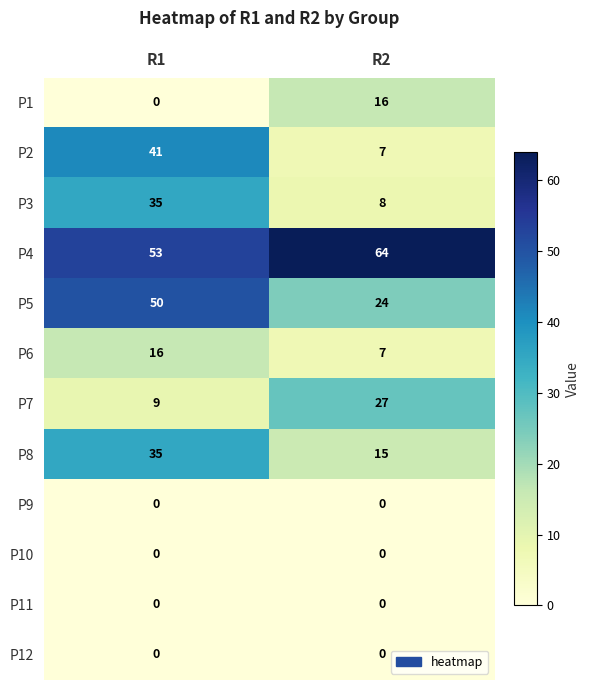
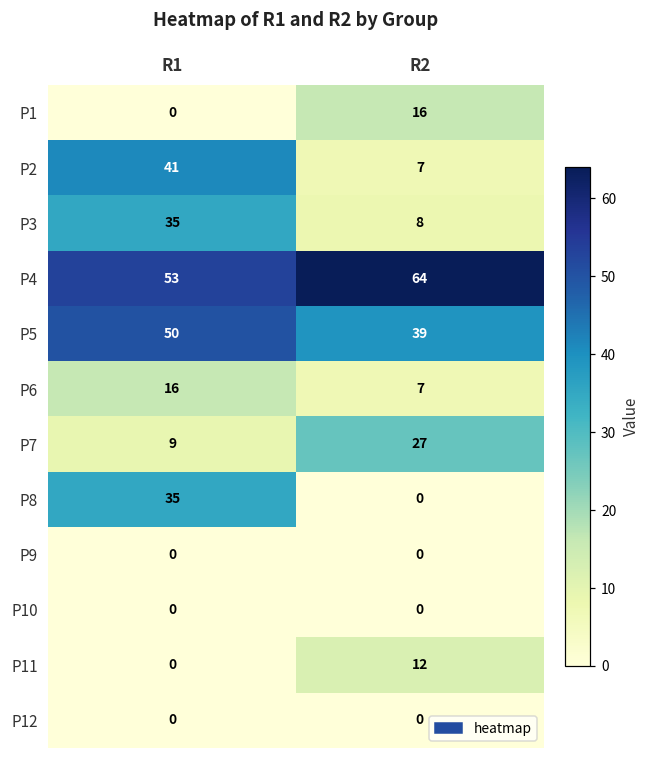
P5, R2: 24 -> 39
P8, R2: 15 -> 0
P11, R2: 0 -> 12
